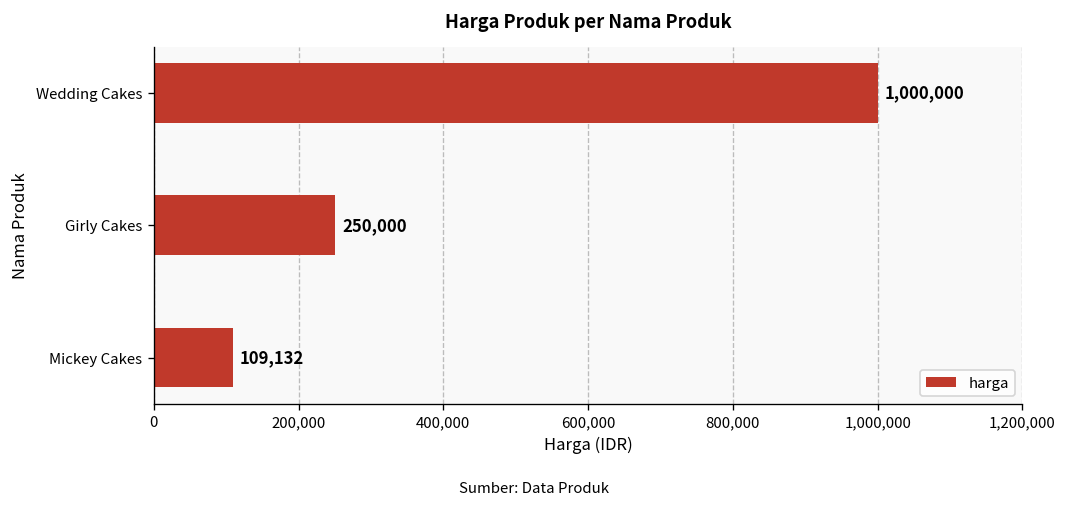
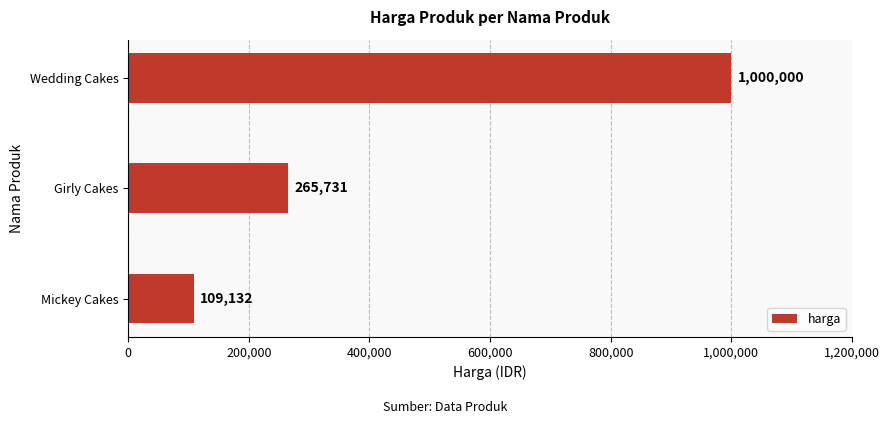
Girly Cakes: 250,000 -> 265,731
